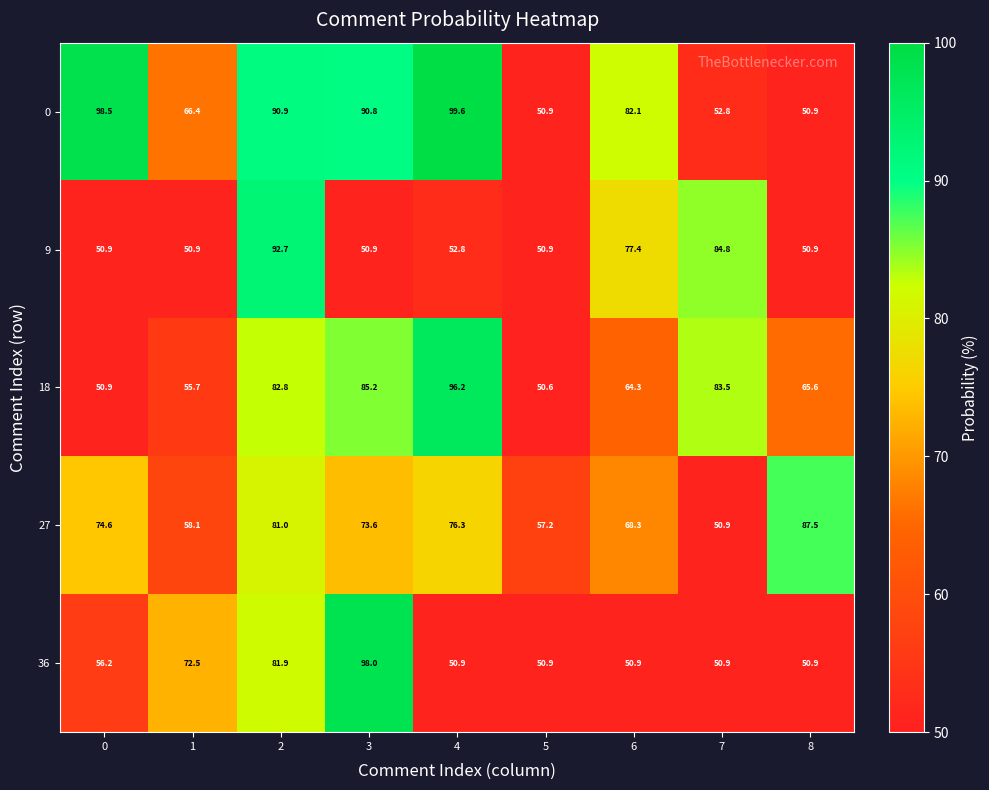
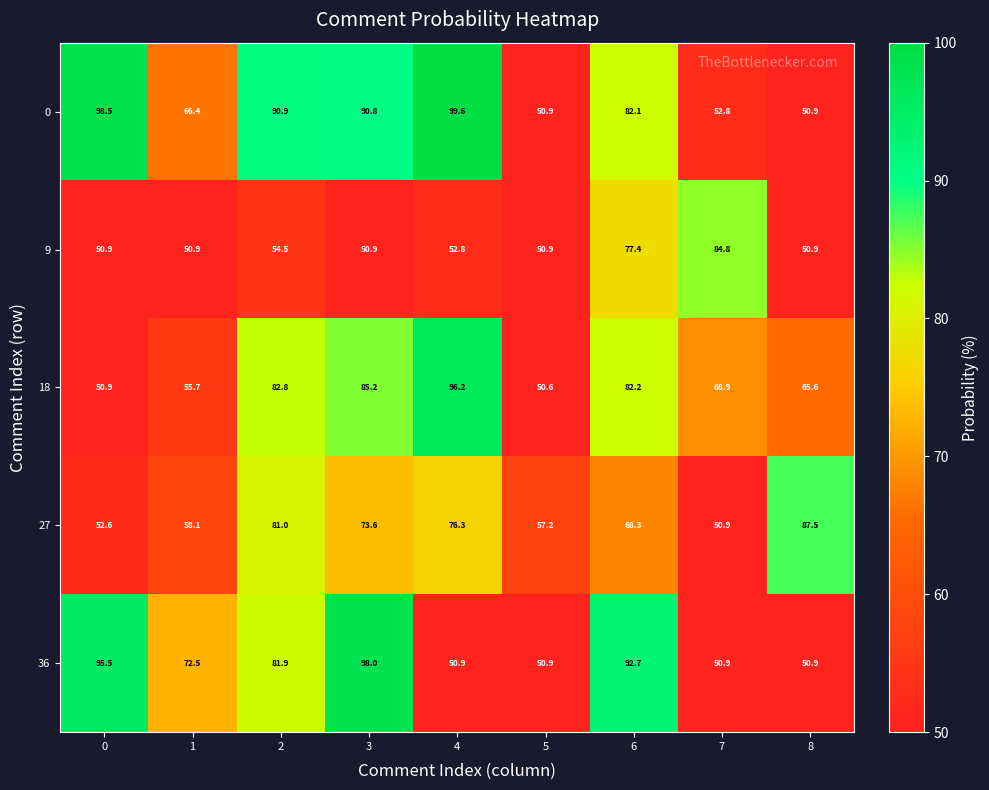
9, 2: 92.7 -> 54.5
18, 6: 64.3 -> 82.2
18, 7: 83.5 -> 68.9
27, 0: 74.6 -> 52.6
36, 0: 56.2 -> 95.5
36, 6: 50.9 -> 92.7
